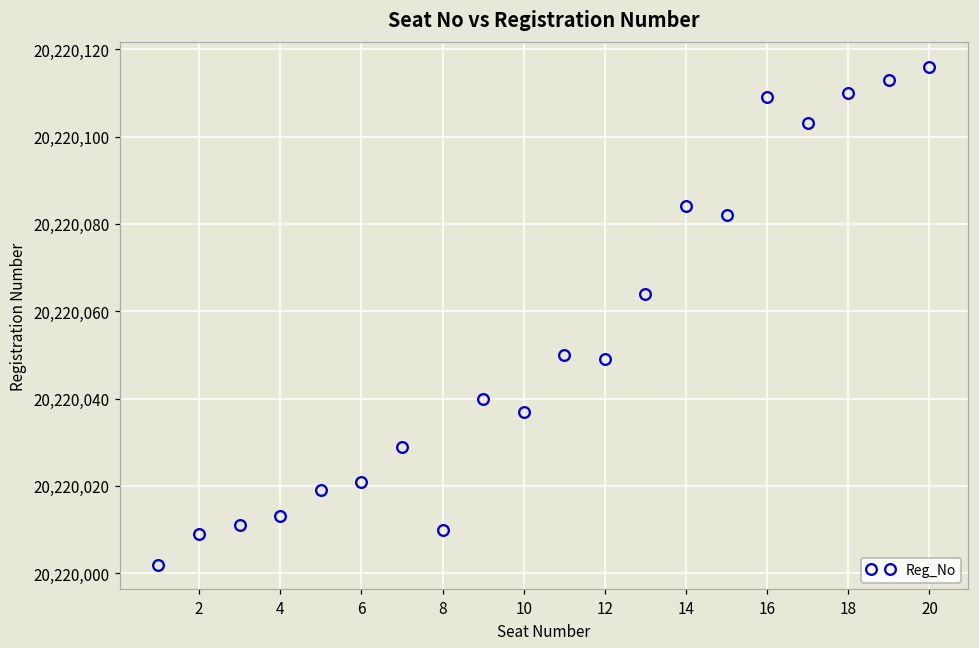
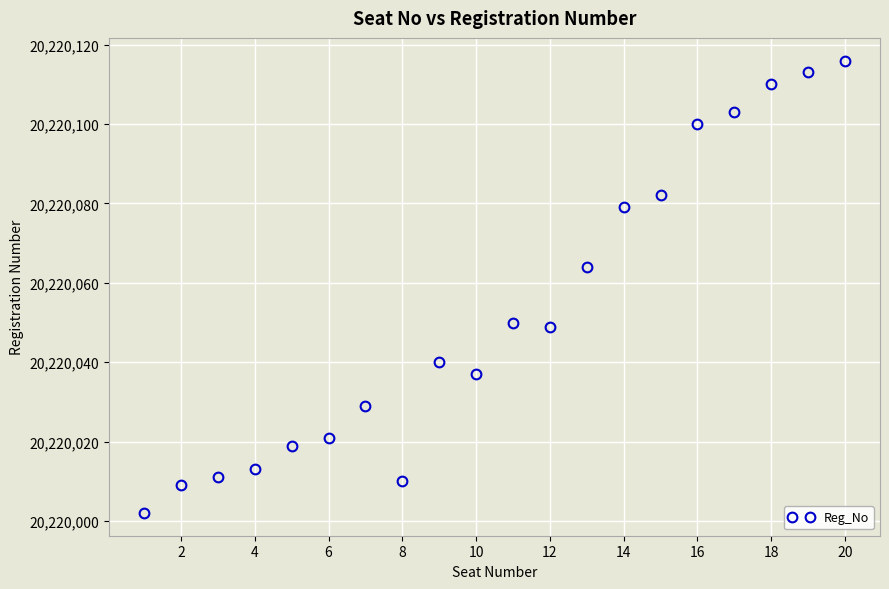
14: 20,220,084 -> 20,220,079
16: 20,220,109 -> 20,220,100
